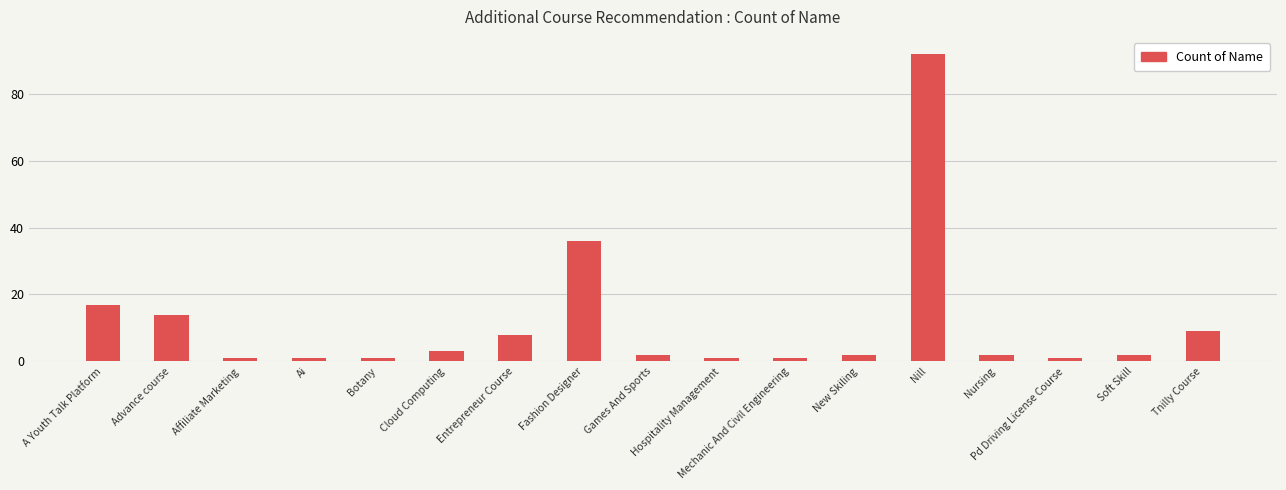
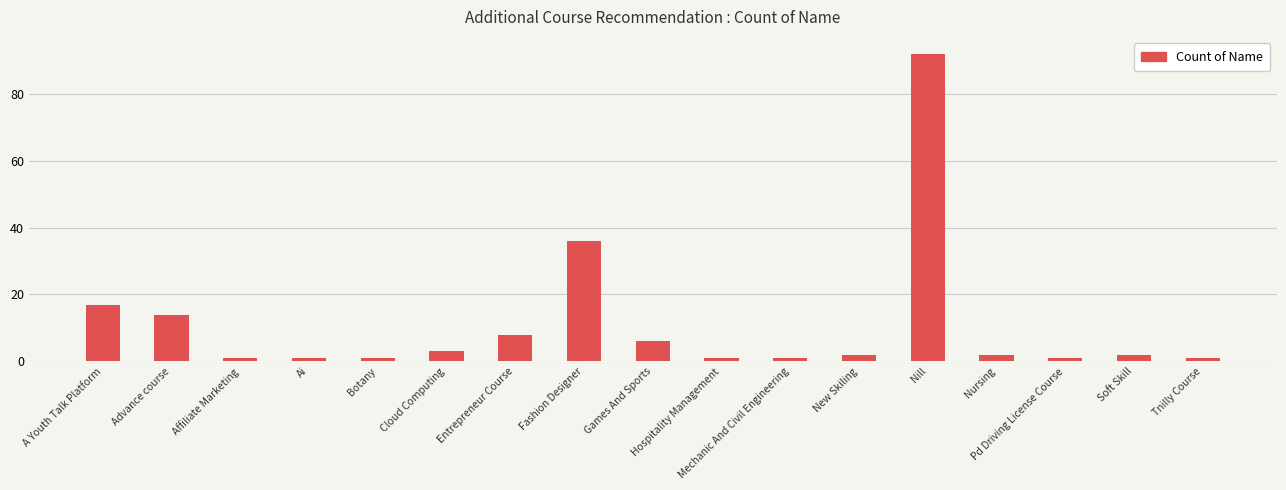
Games And Sports: 2 -> 6
Tnilly Course: 9 -> 1
